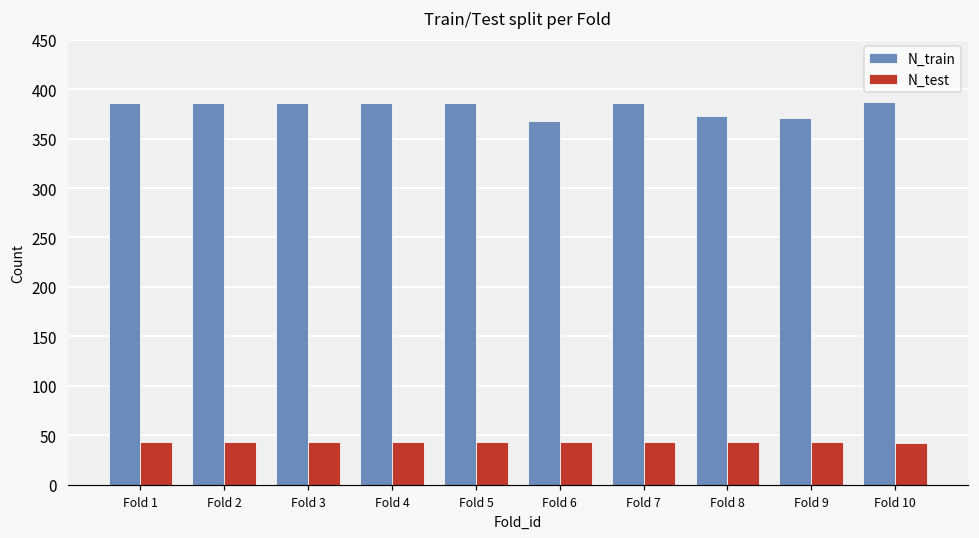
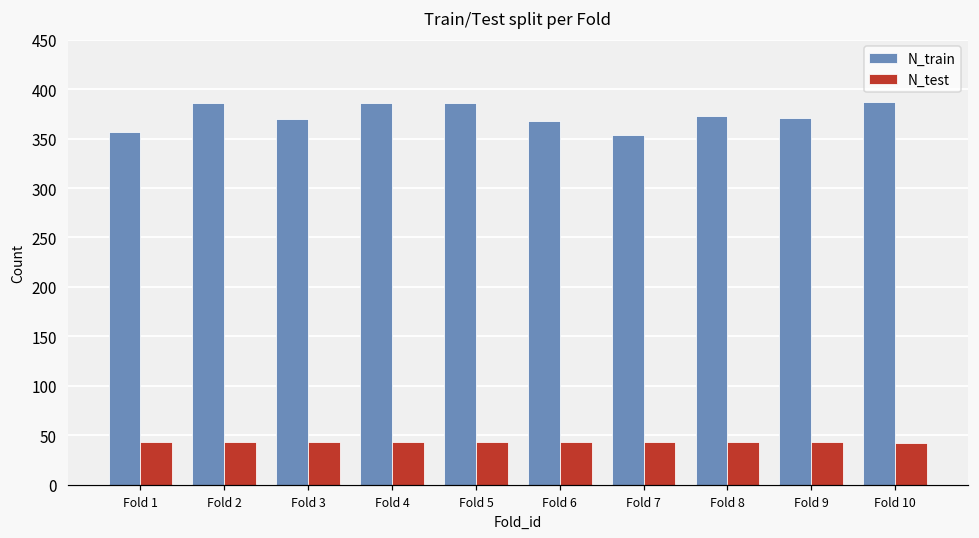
N_train, Fold 1: 390 -> 360
N_train, Fold 3: 390 -> 370
N_train, Fold 7: 390 -> 350
